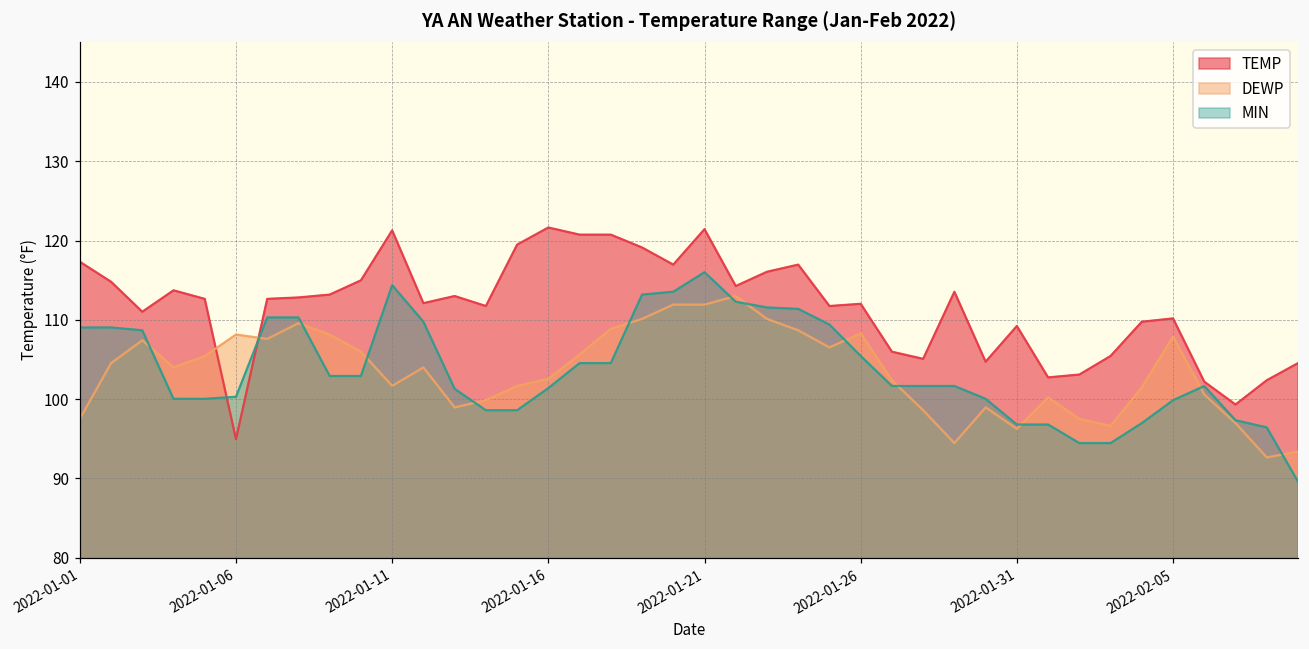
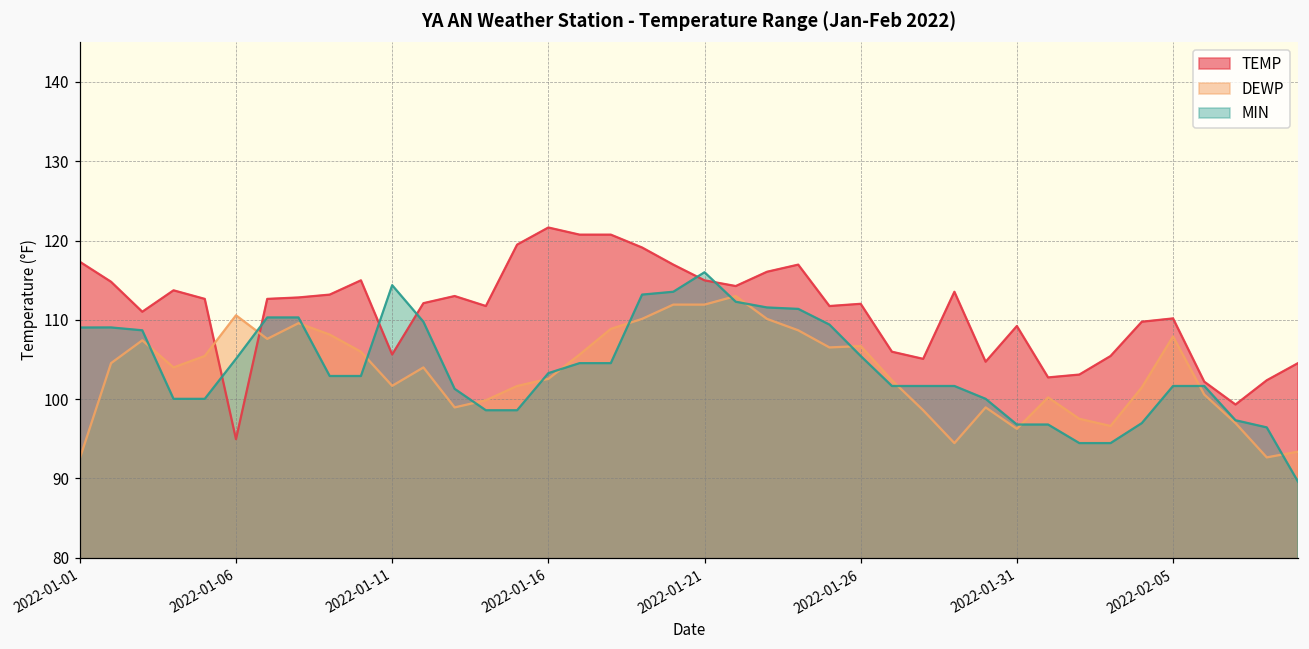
DEWP, 2022-01-01: 98 -> 93
DEWP, 2022-01-06: 108 -> 111
MIN, 2022-01-06: 100 -> 105
TEMP, 2022-01-11: 121 -> 106
MIN, 2022-01-16: 101 -> 103
TEMP, 2022-01-21: 121 -> 115
DEWP, 2022-01-26: 108 -> 107
MIN, 2022-02-05: 100 -> 102
